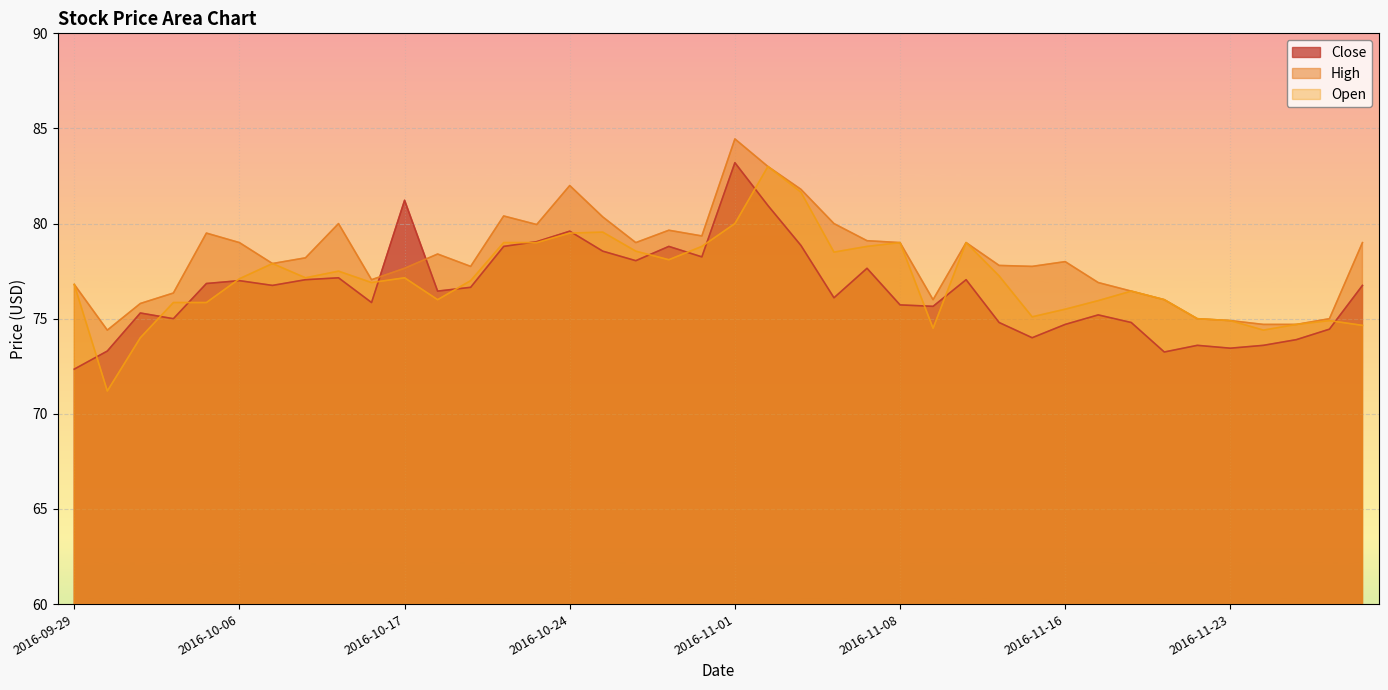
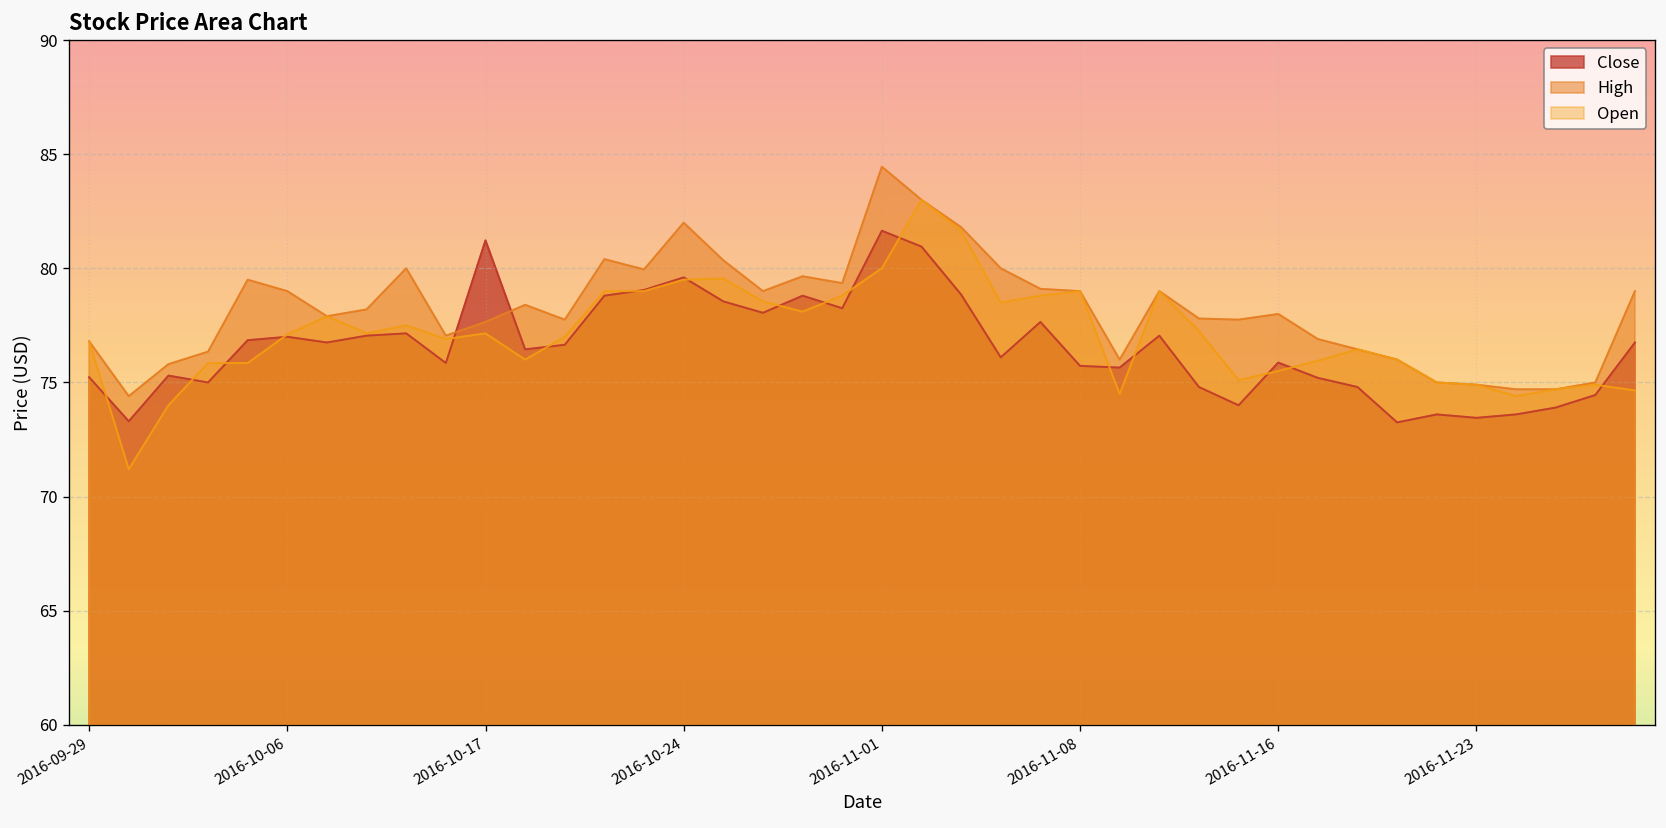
Close, 2016-09-29: 72.3 -> 75.2
Close, 2016-11-01: 83.2 -> 81.6
Close, 2016-11-16: 74.7 -> 75.9
